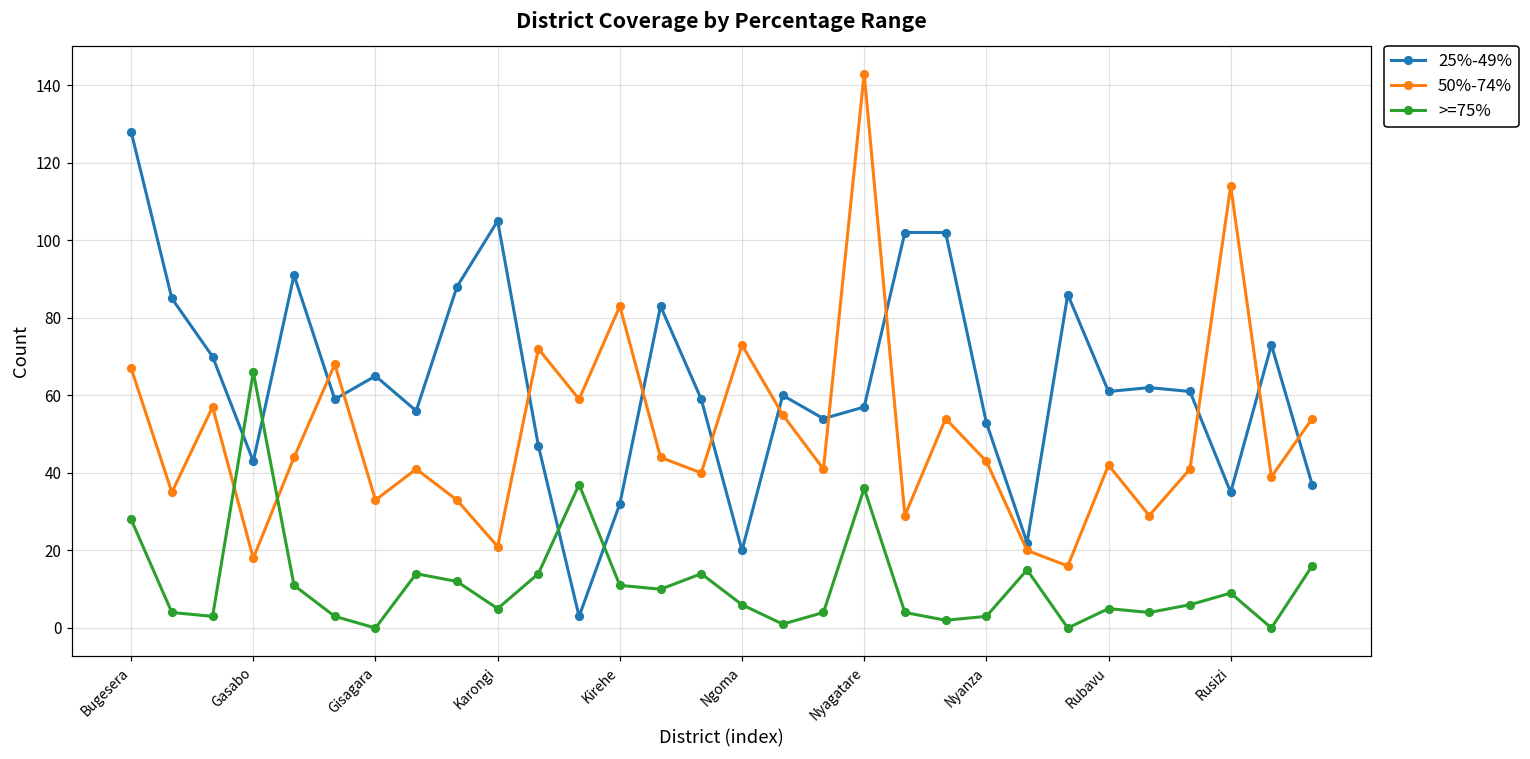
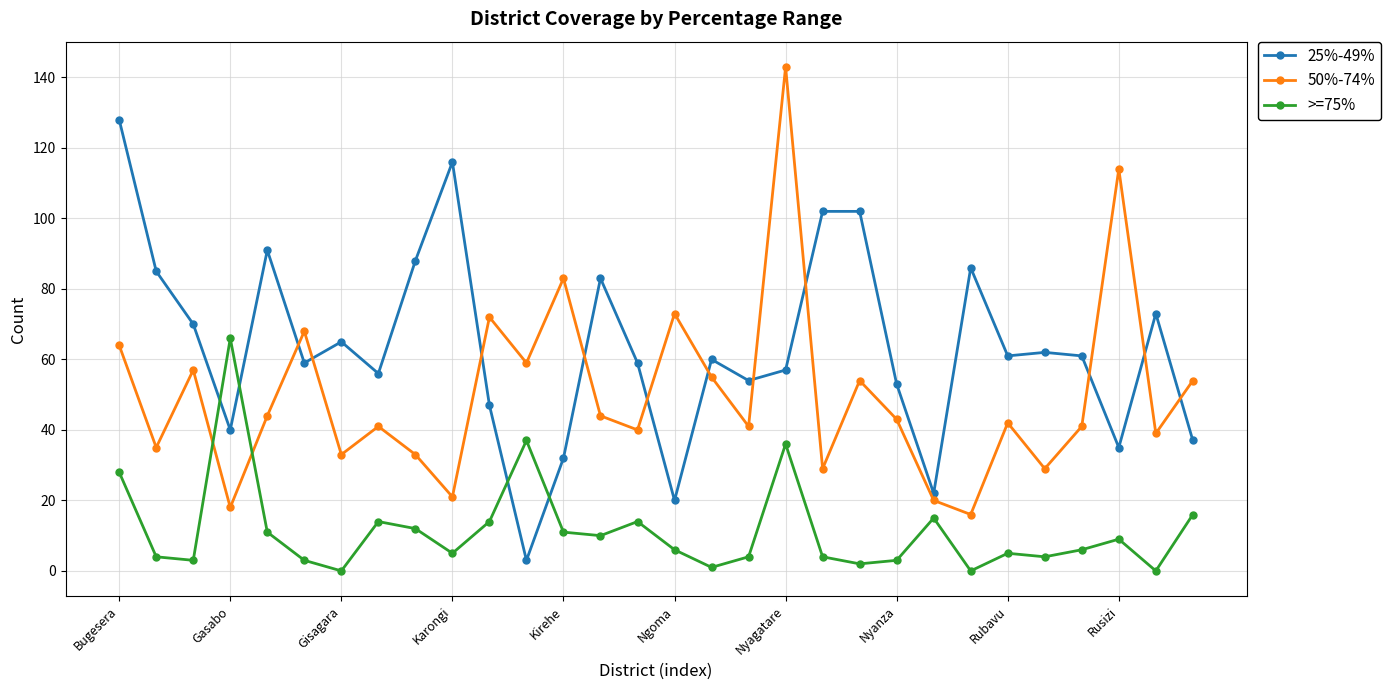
50%-74%, Bugesera: 67 -> 64
25%-49%, Gasabo: 43 -> 40
25%-49%, Karongi: 105 -> 116
